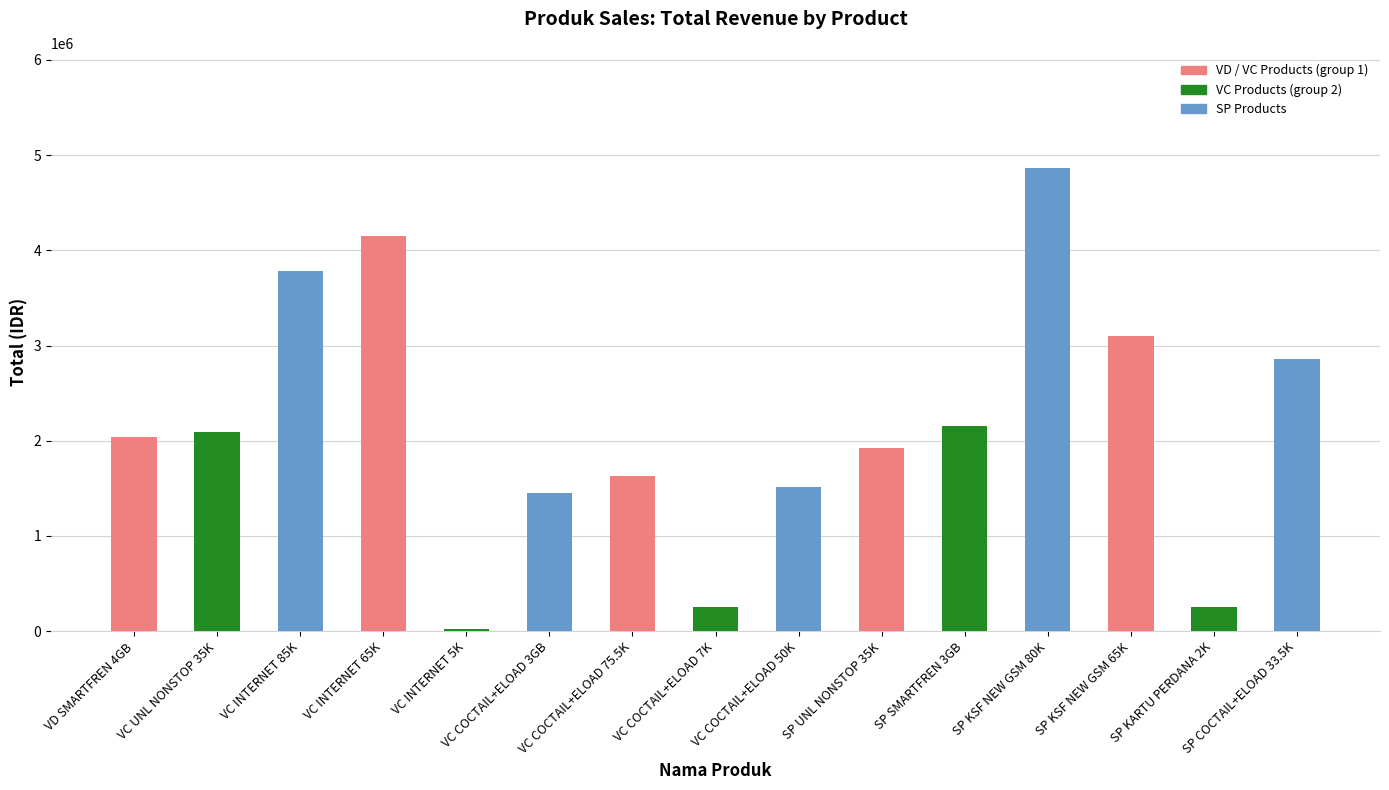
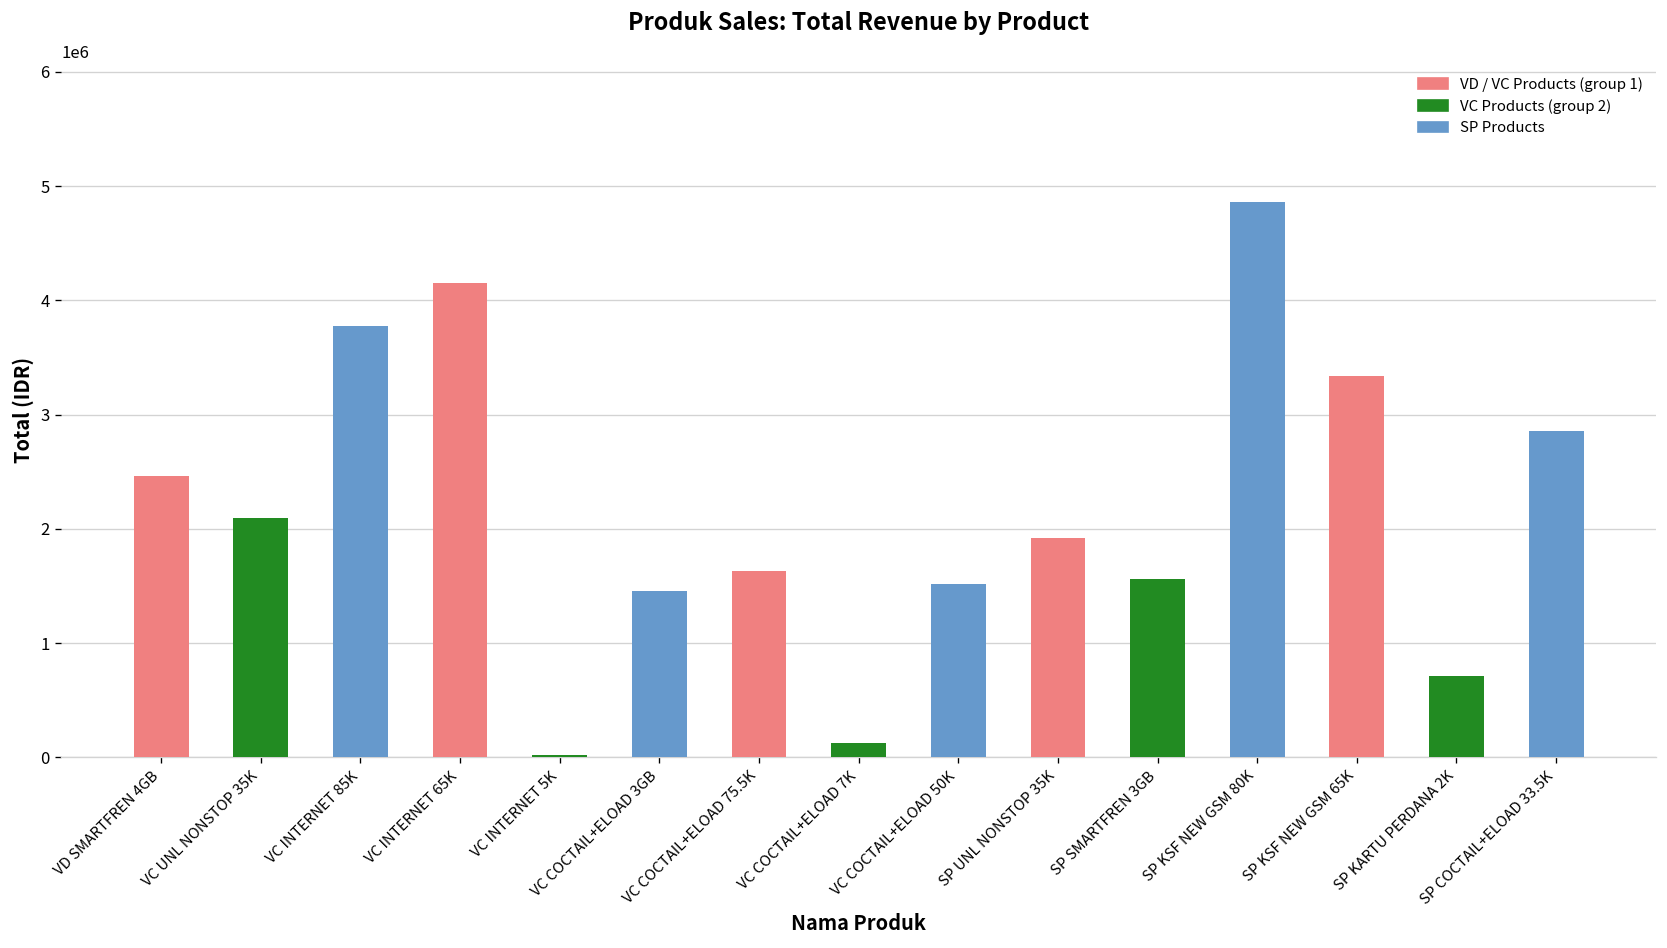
VD SMARTFREN 4GB: 2000000 -> 2500000
VC COCTAIL+ELOAD 7K: 200000 -> 100000
SP SMARTFREN 3GB: 2200000 -> 1600000
SP KSF NEW GSM 65K: 3100000 -> 3300000
SP KARTU PERDANA 2K: 300000 -> 700000
